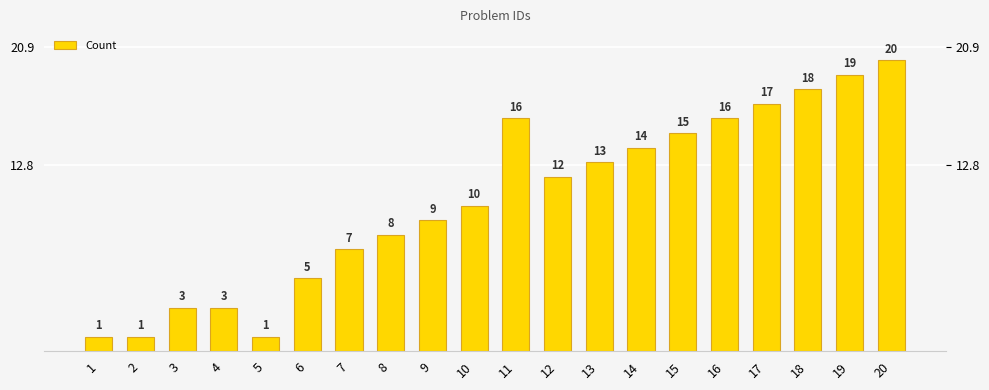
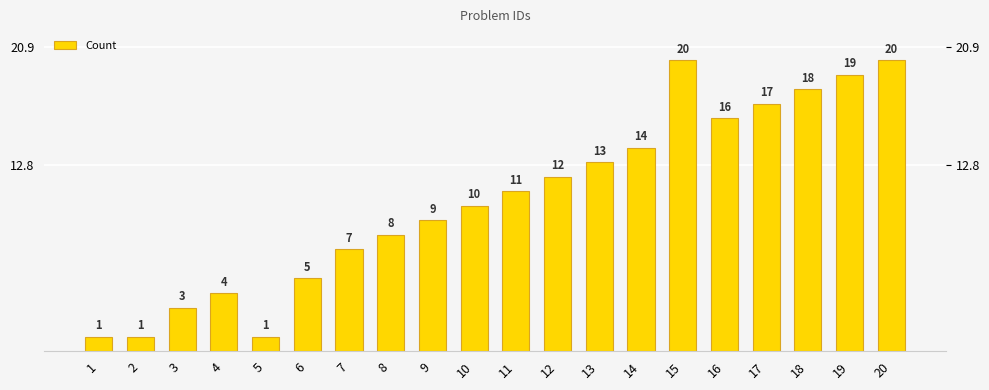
4: 3 -> 4
11: 16 -> 11
15: 15 -> 20
